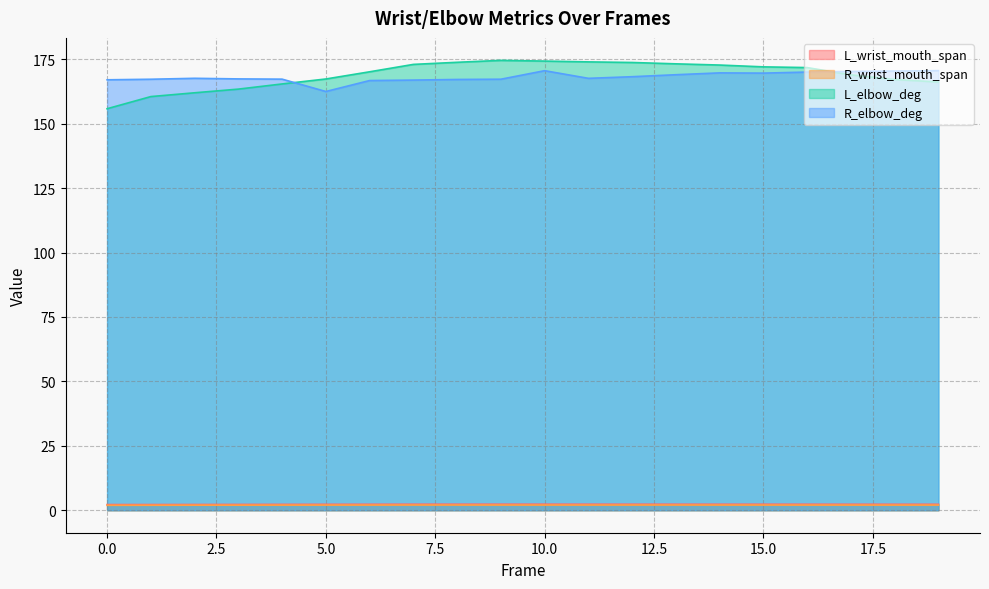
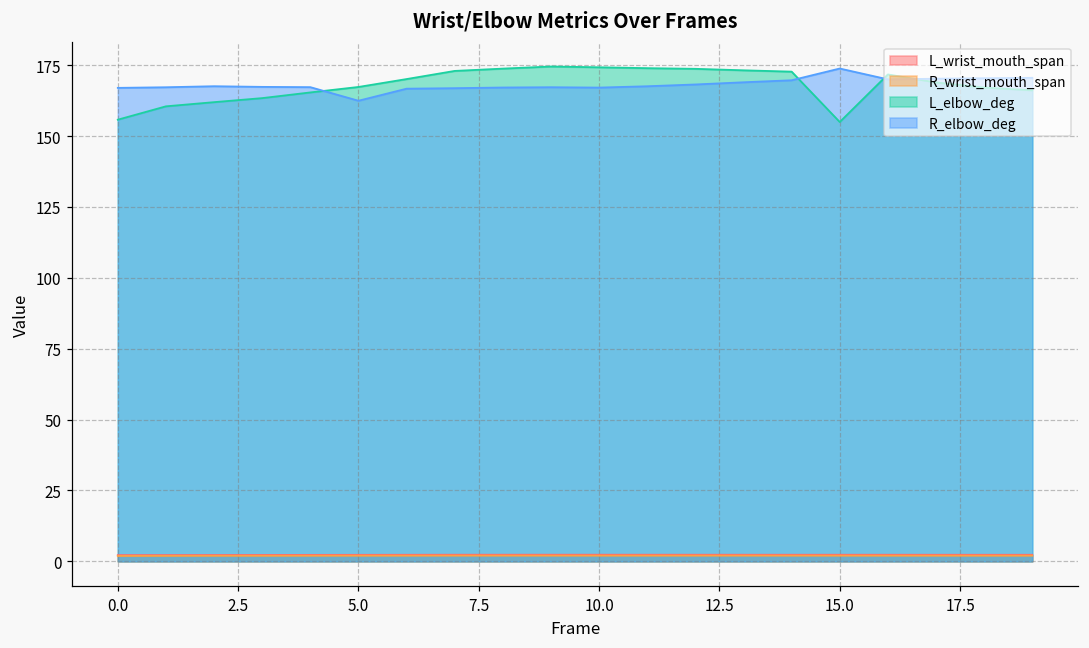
R_elbow_deg, 10.0: 171 -> 167
L_elbow_deg, 15.0: 172 -> 155
R_elbow_deg, 15.0: 170 -> 174
